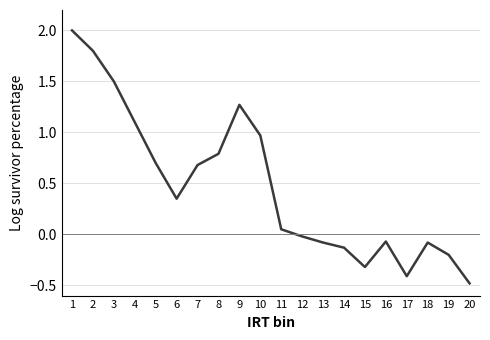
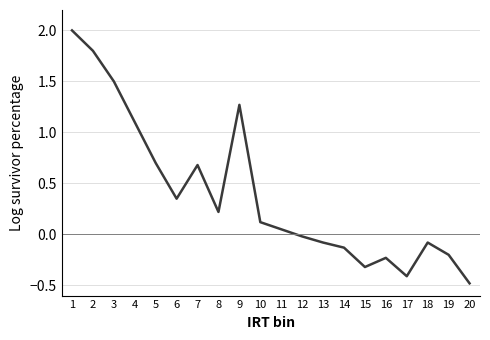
8: 0.79 -> 0.22
10: 0.97 -> 0.12
16: -0.07 -> -0.23
